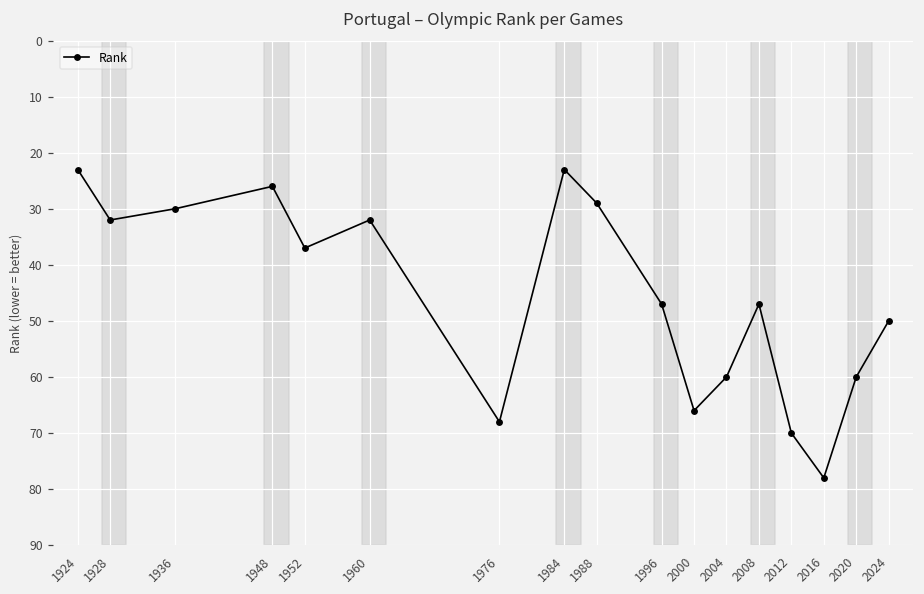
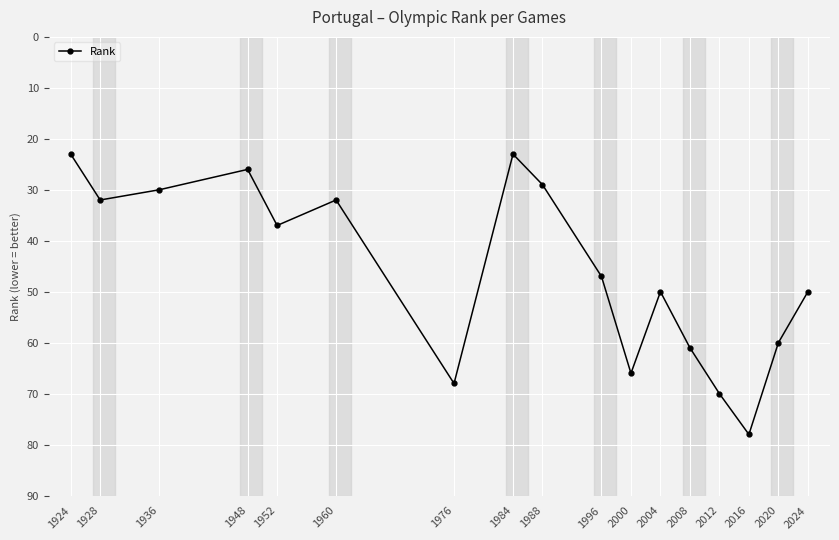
2004: 60 -> 50
2008: 47 -> 61
